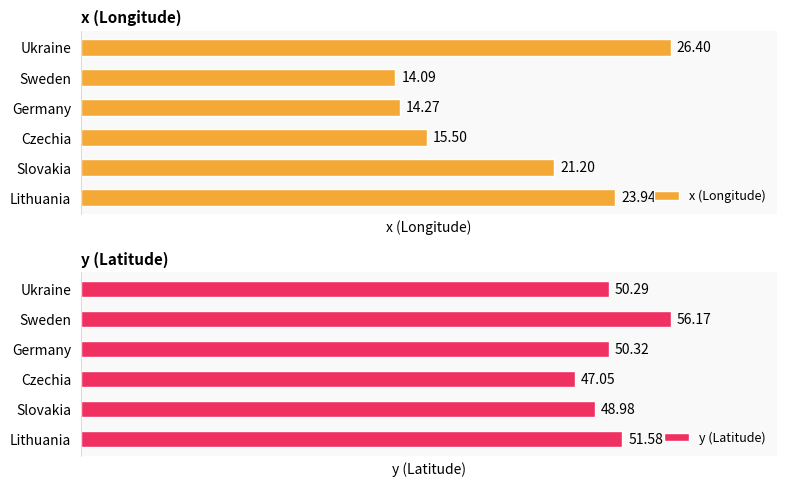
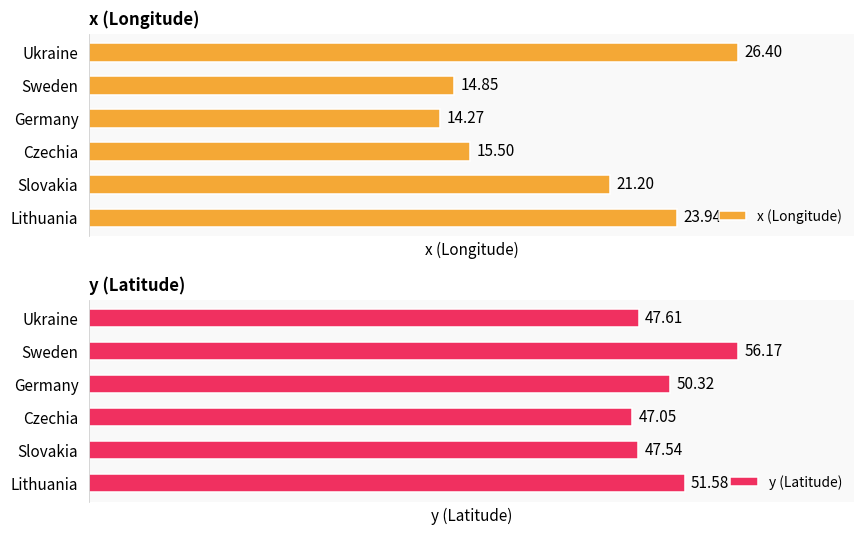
x (Longitude), Sweden: 14.09 -> 14.85
y (Latitude), Ukraine: 50.29 -> 47.61
y (Latitude), Slovakia: 48.98 -> 47.54
